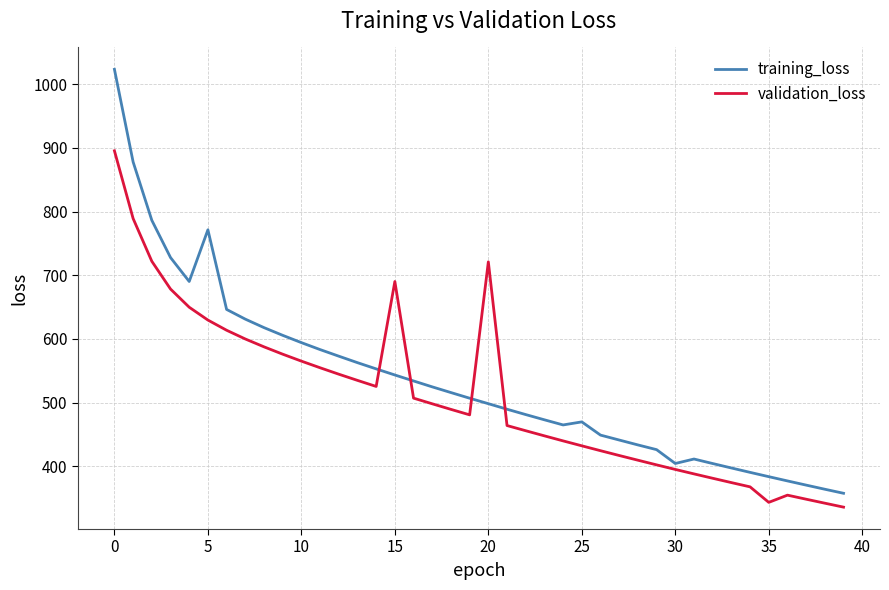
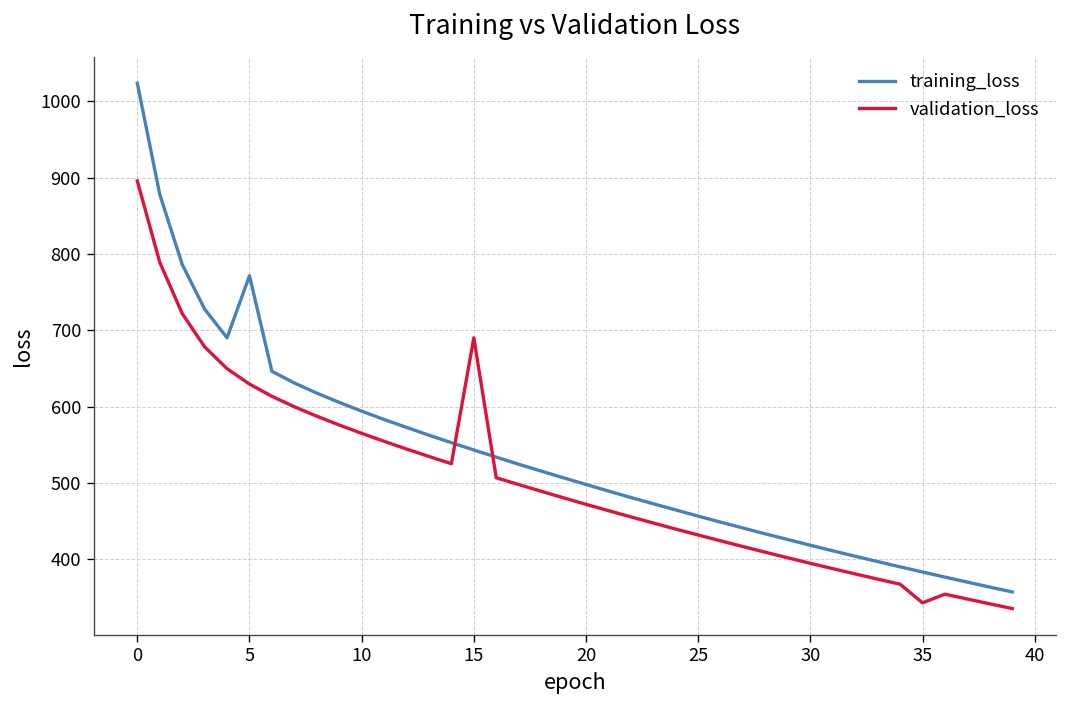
validation_loss, 20: 720 -> 470
training_loss, 25: 470 -> 460
training_loss, 30: 400 -> 420
